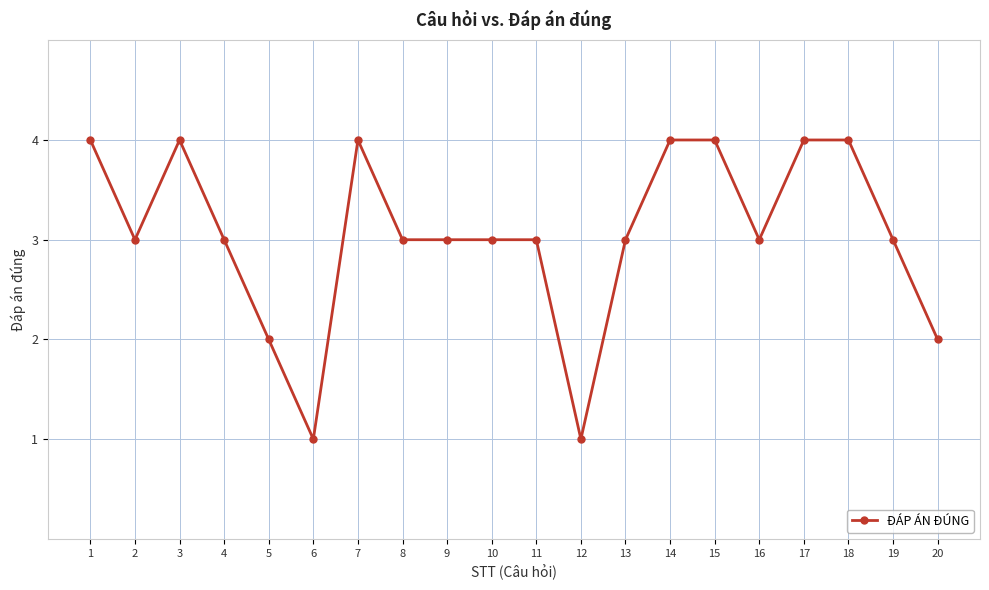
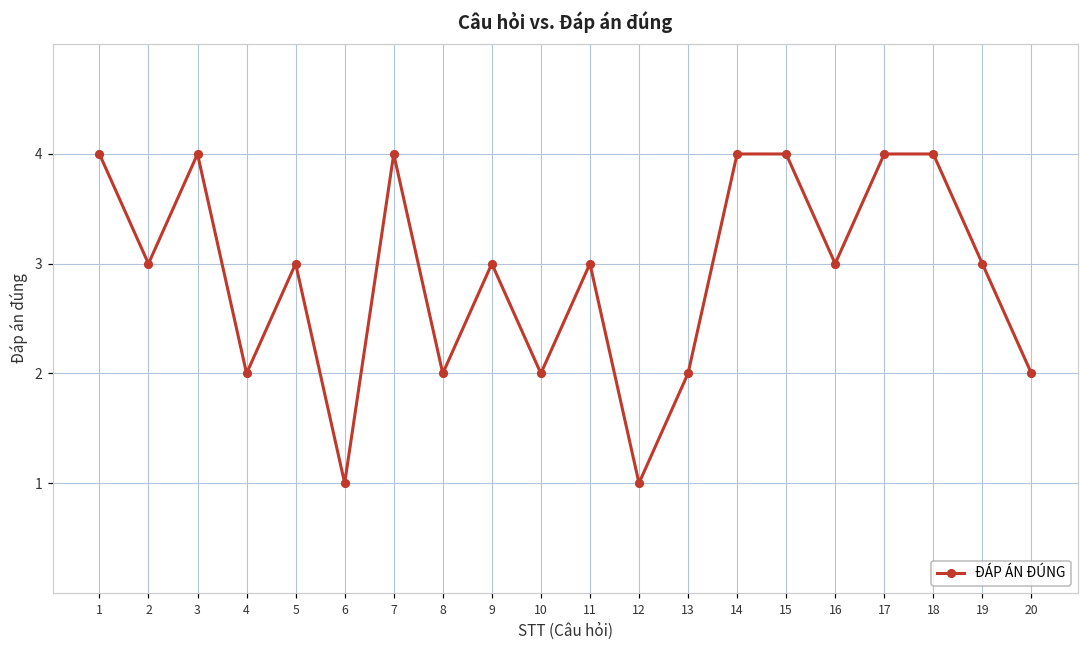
4: 3 -> 2
5: 2 -> 3
8: 3 -> 2
10: 3 -> 2
13: 3 -> 2
